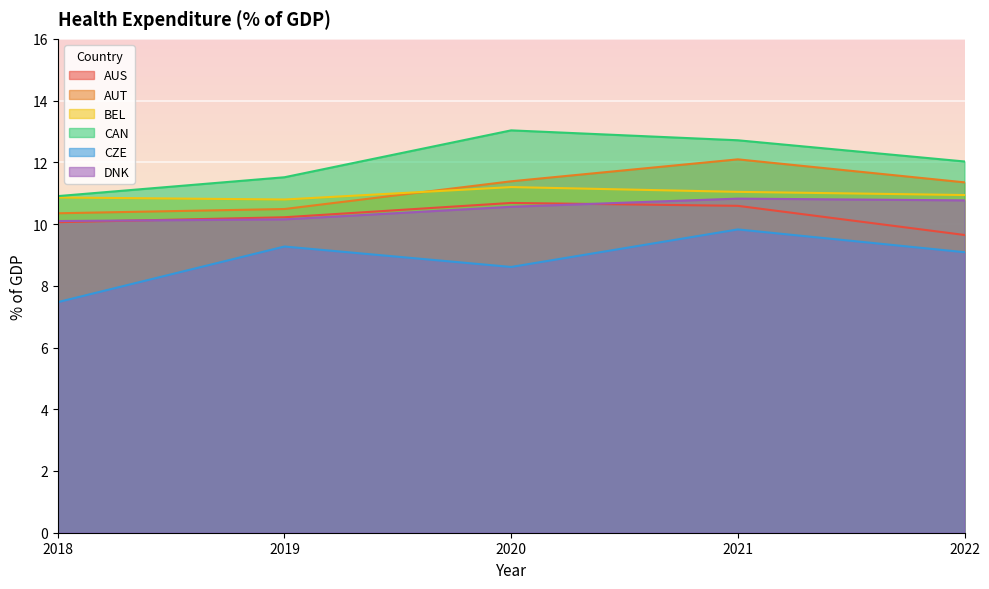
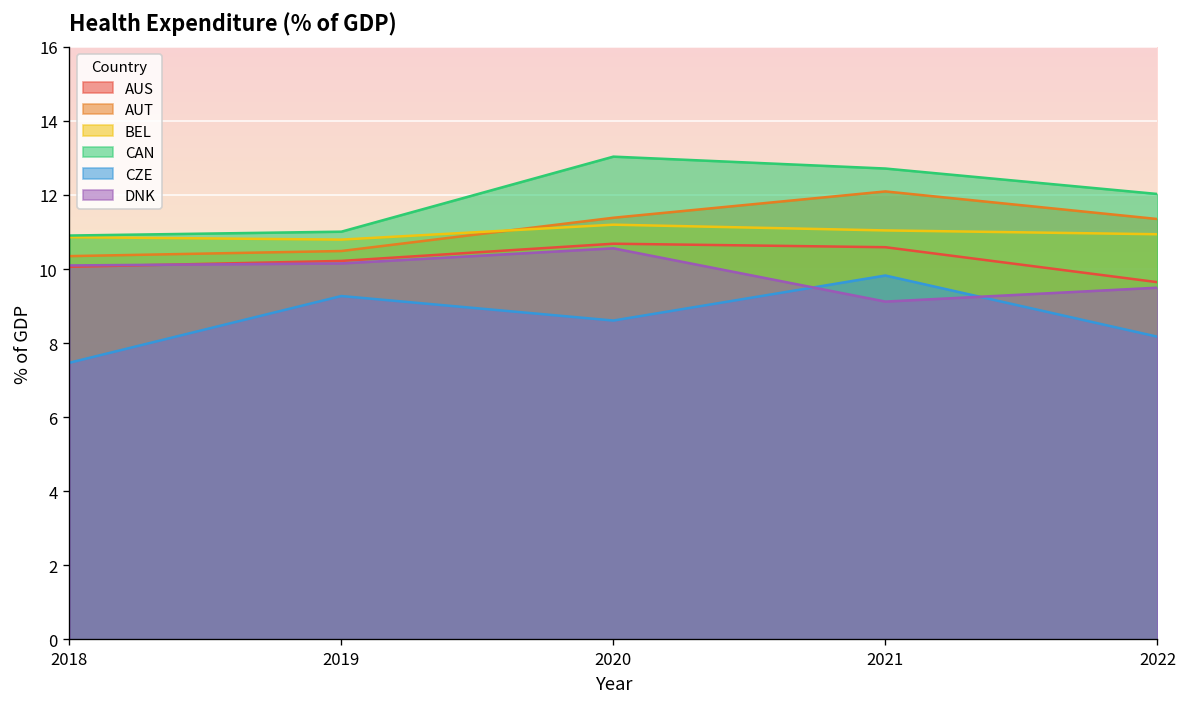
CAN, 2019: 11.5 -> 11.0
DNK, 2021: 10.8 -> 9.1
CZE, 2022: 9.1 -> 8.2
DNK, 2022: 10.8 -> 9.5
